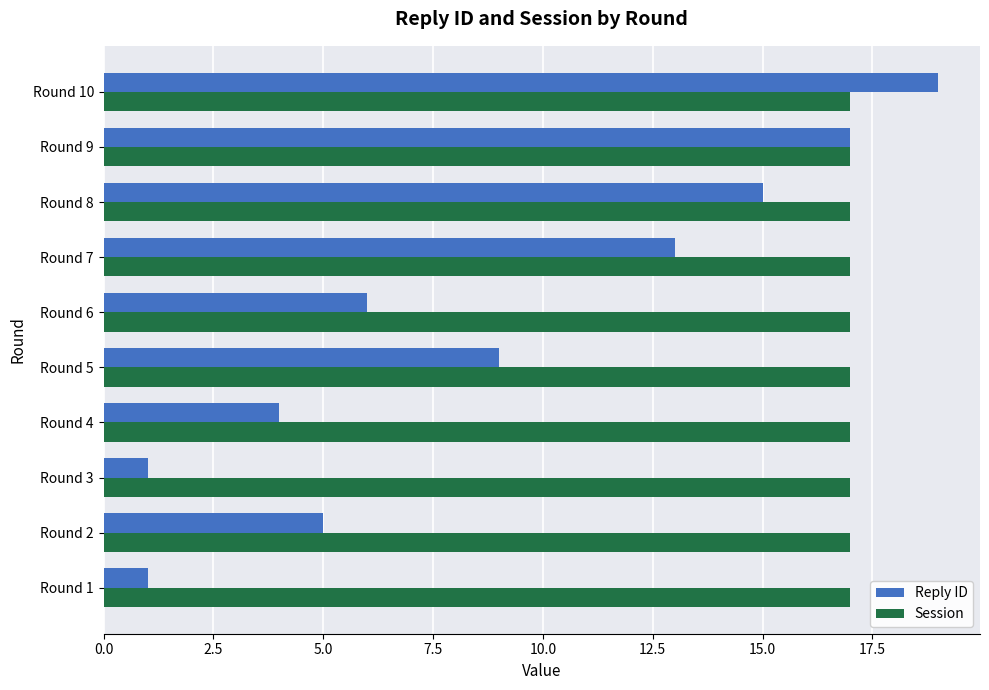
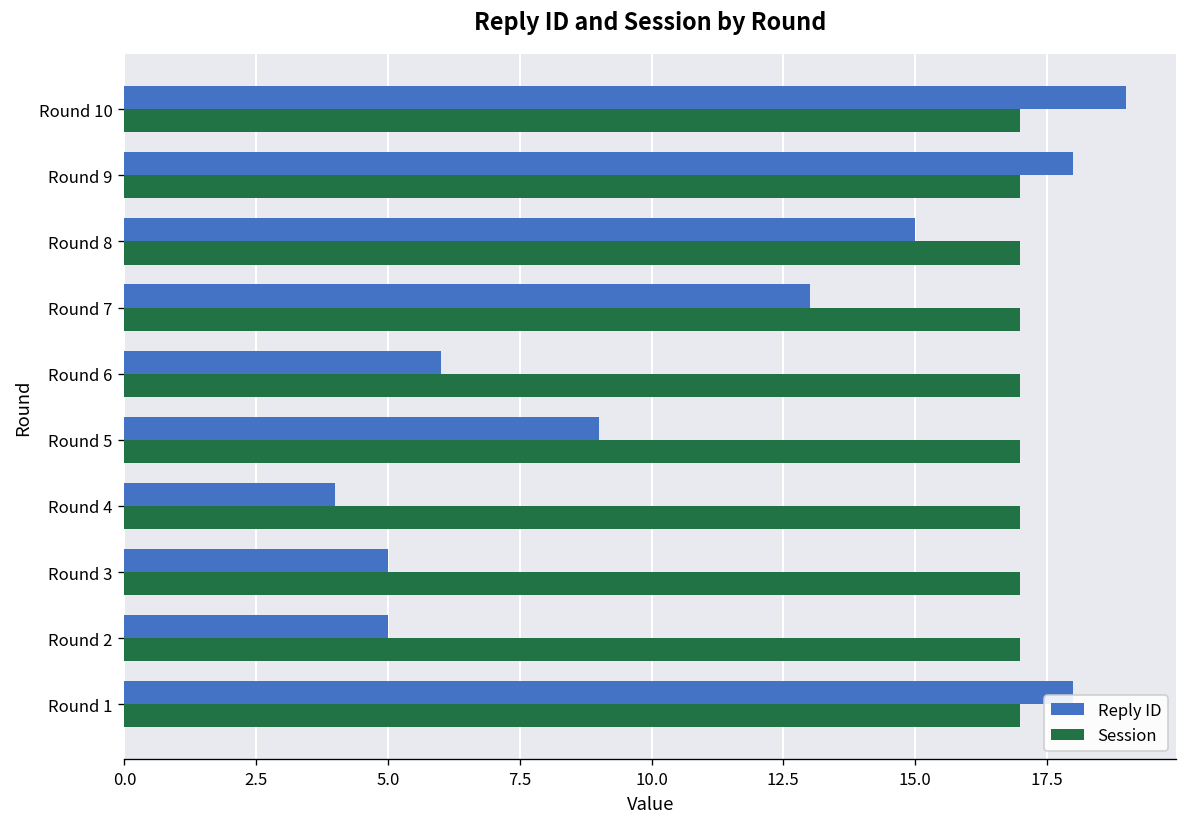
Reply ID, Round 9: 17 -> 18
Reply ID, Round 3: 1 -> 5
Reply ID, Round 1: 1 -> 18
